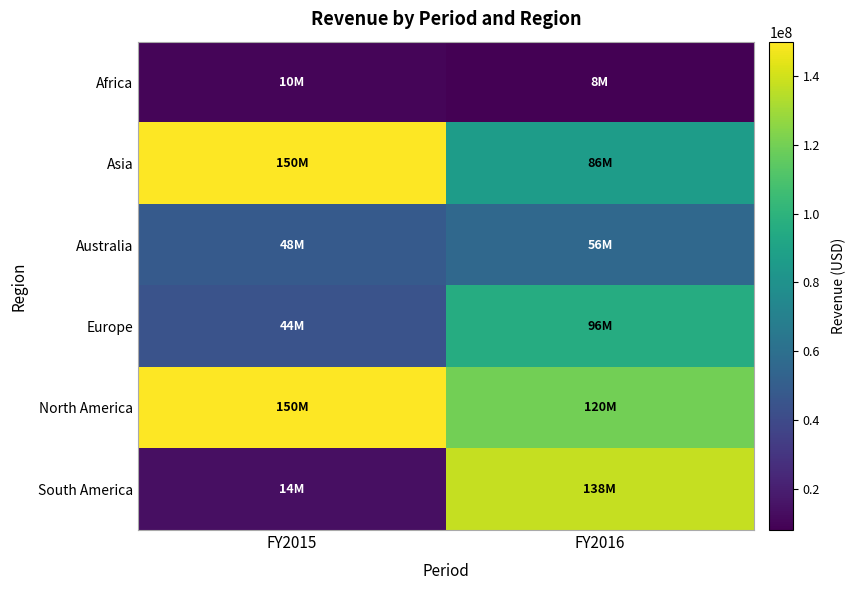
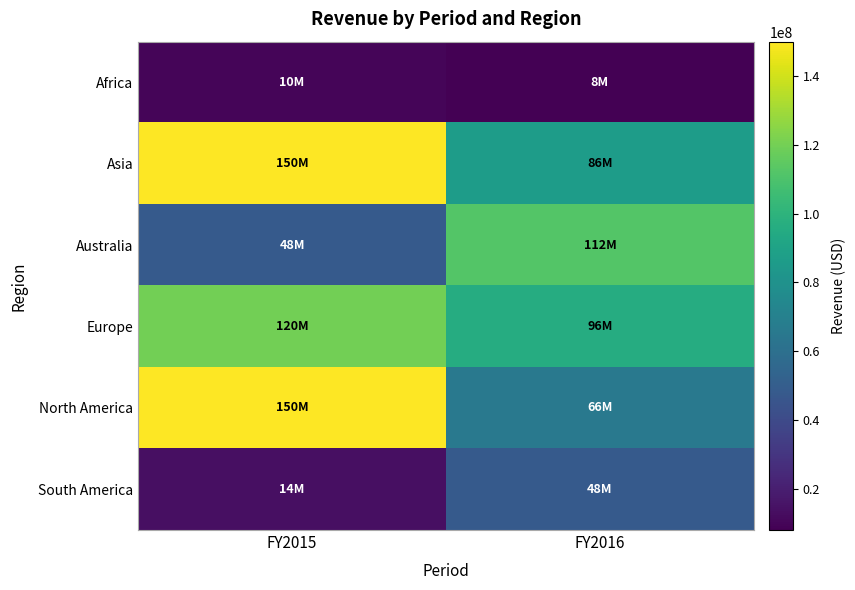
Australia, FY2016: 56M -> 112M
Europe, FY2015: 44M -> 120M
North America, FY2016: 120M -> 66M
South America, FY2016: 138M -> 48M
